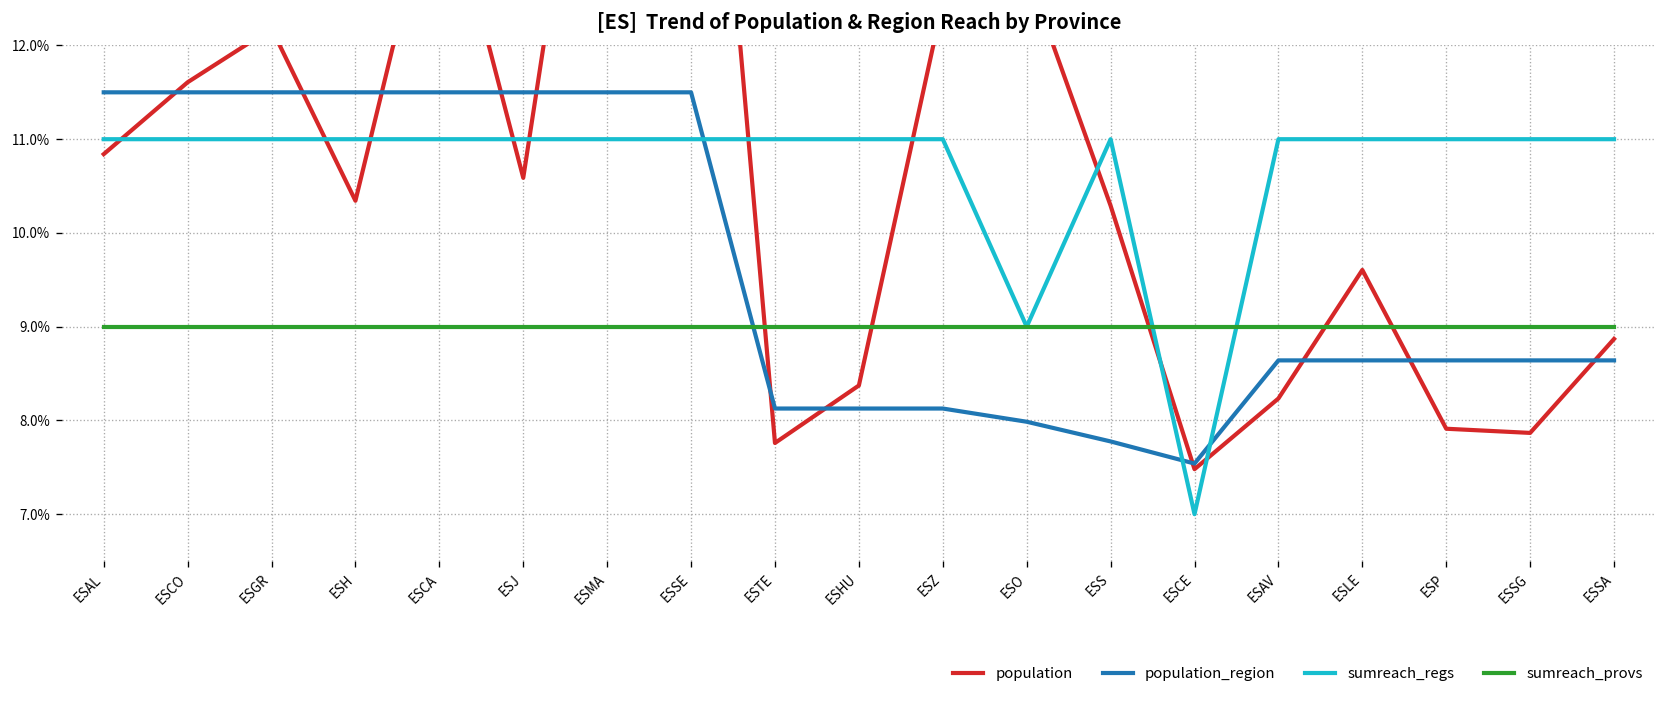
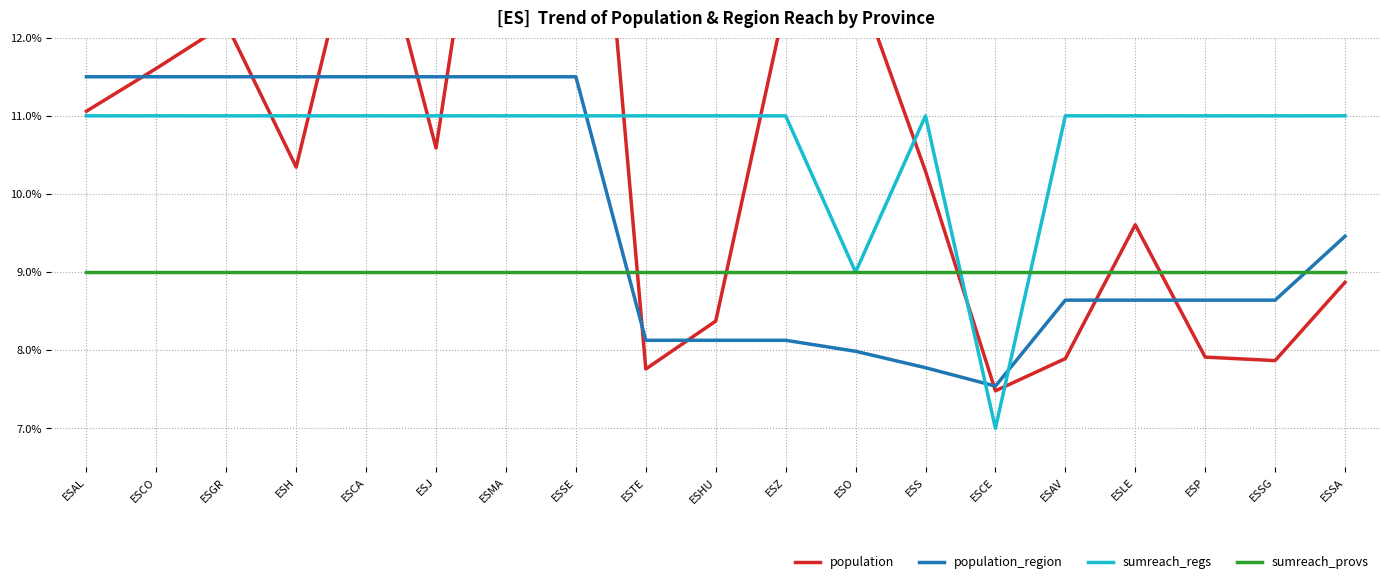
population, ESAL: 10.8% -> 11.1%
population, ESAV: 8.2% -> 7.9%
population_region, ESSA: 8.6% -> 9.5%
